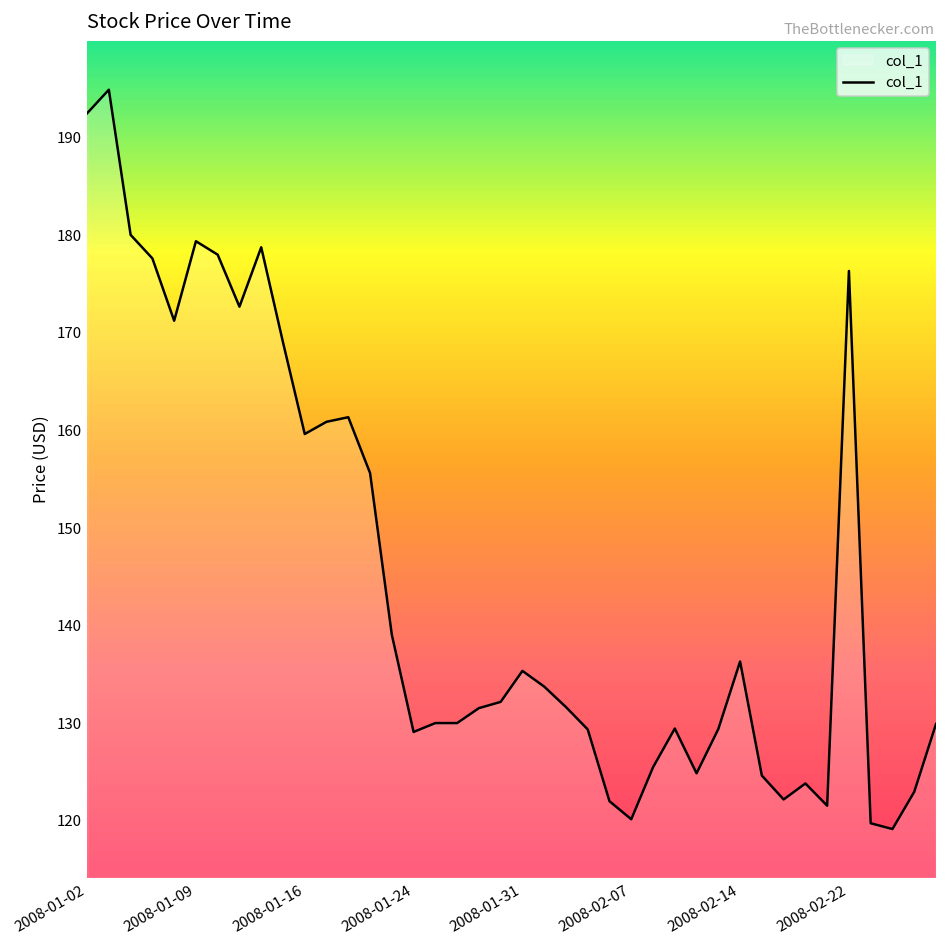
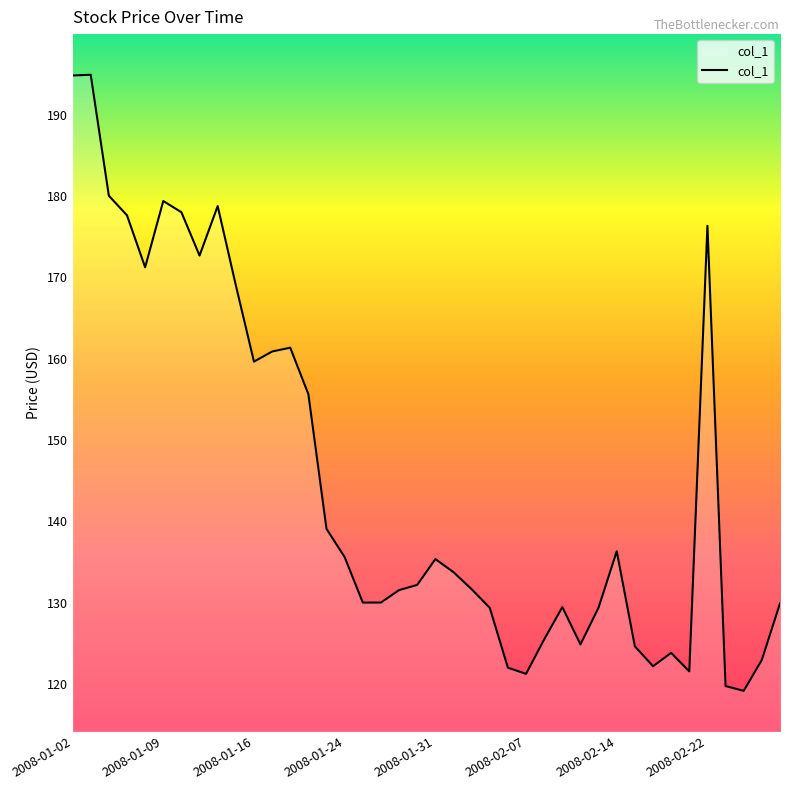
2008-01-02: 193 -> 195
2008-01-24: 129 -> 136
2008-02-07: 120 -> 121
